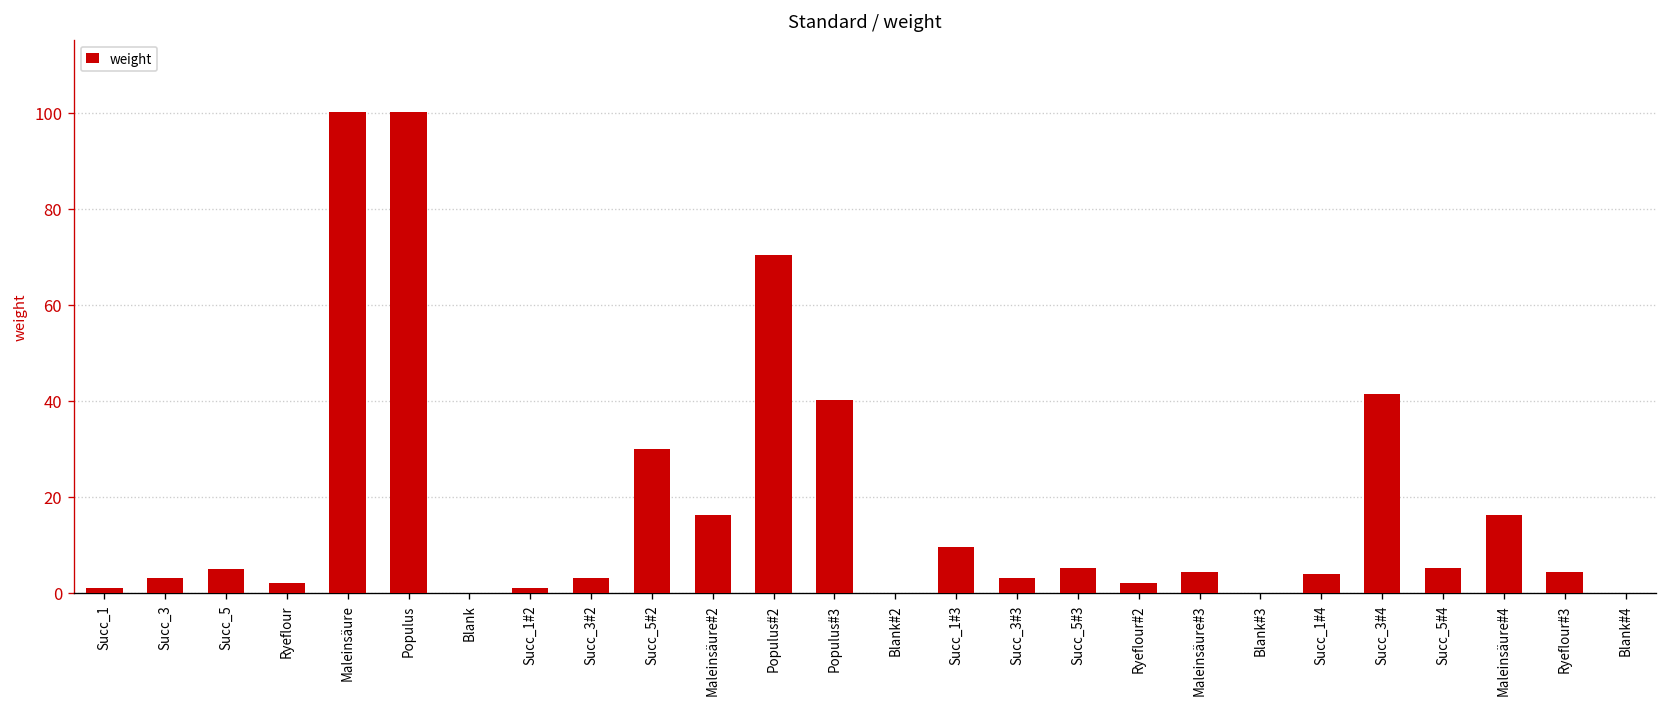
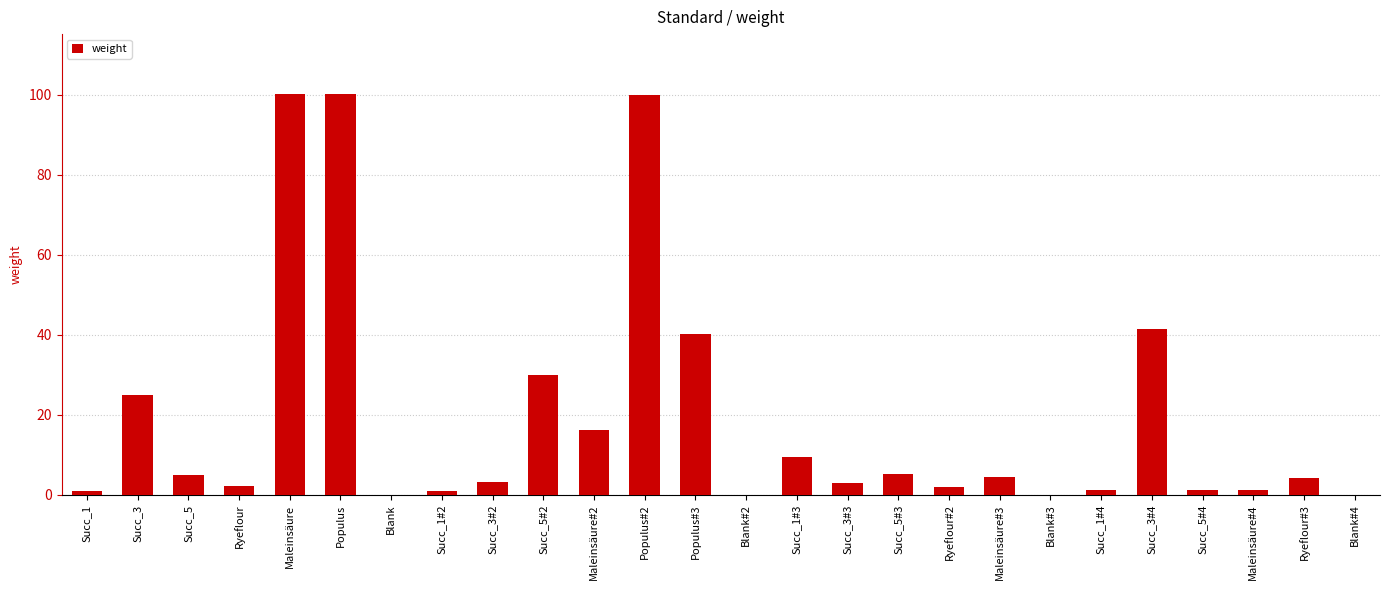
Succ_3: 3 -> 25
Populus#2: 70 -> 100
Succ_1#4: 4 -> 1
Succ_5#4: 5 -> 1
Maleinsäure#4: 16 -> 1
